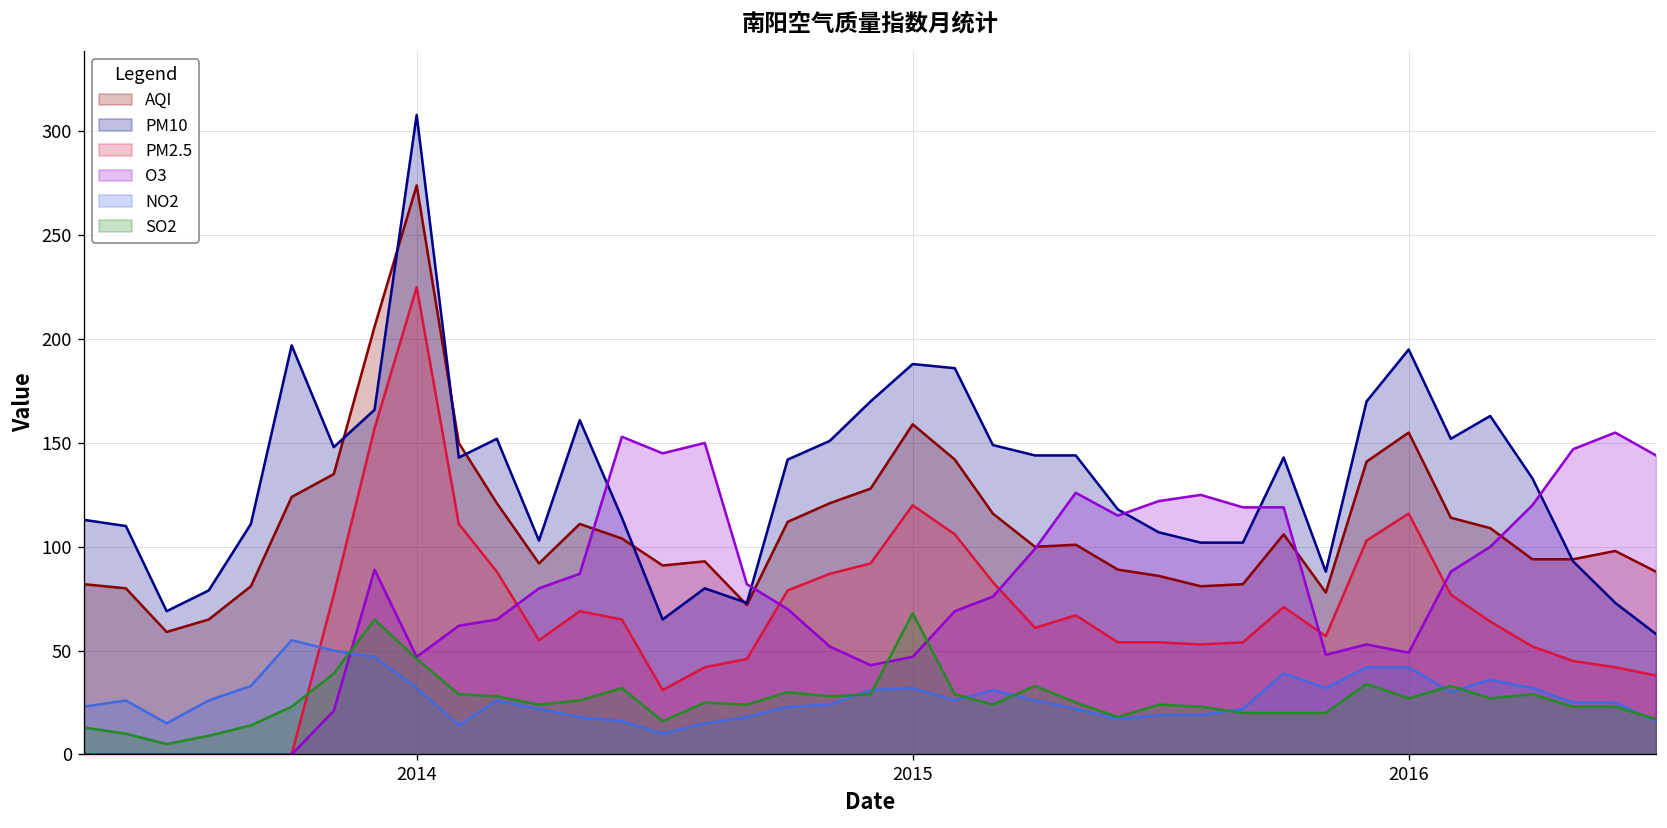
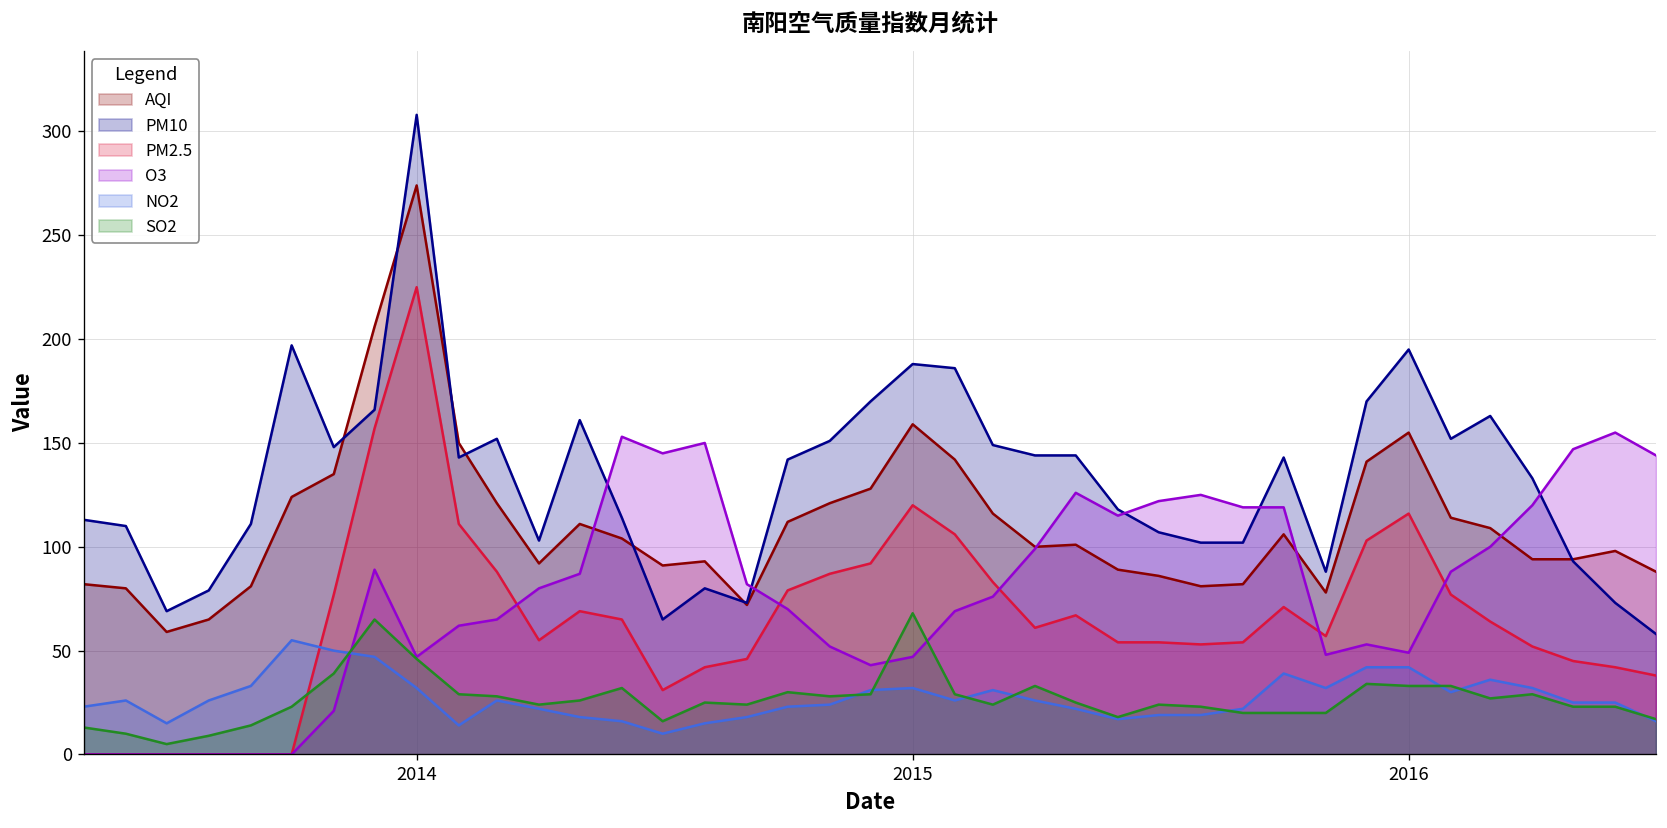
SO2, 2016: 27 -> 33
